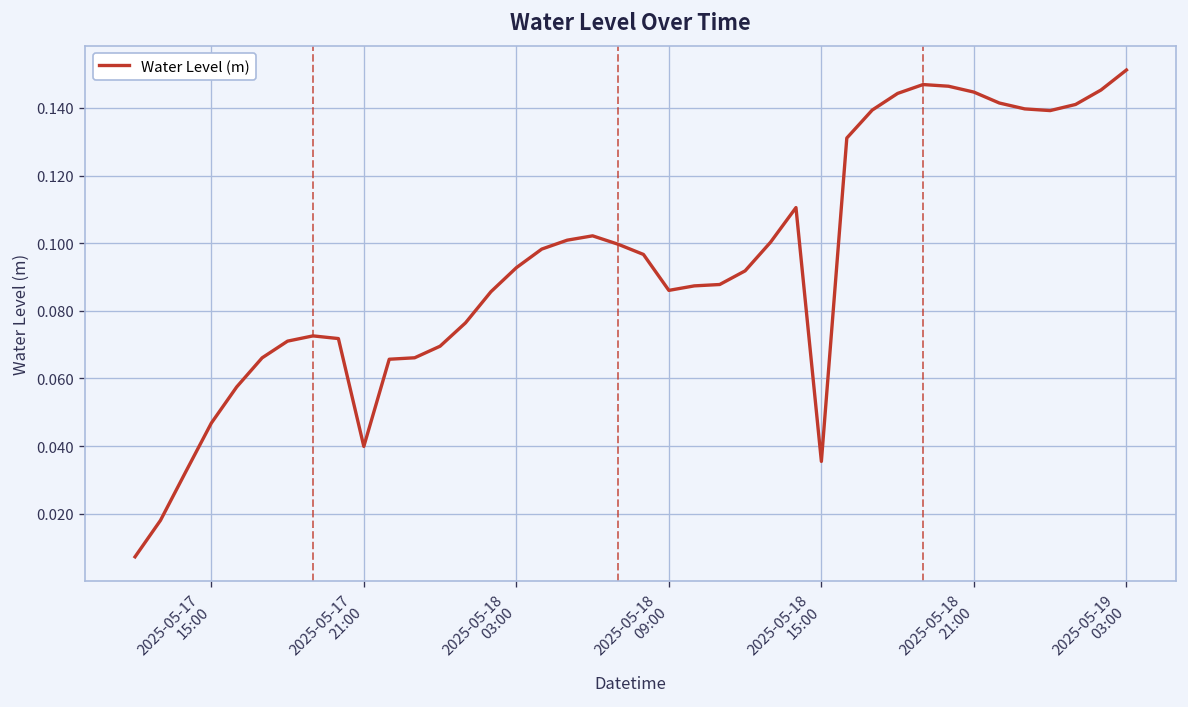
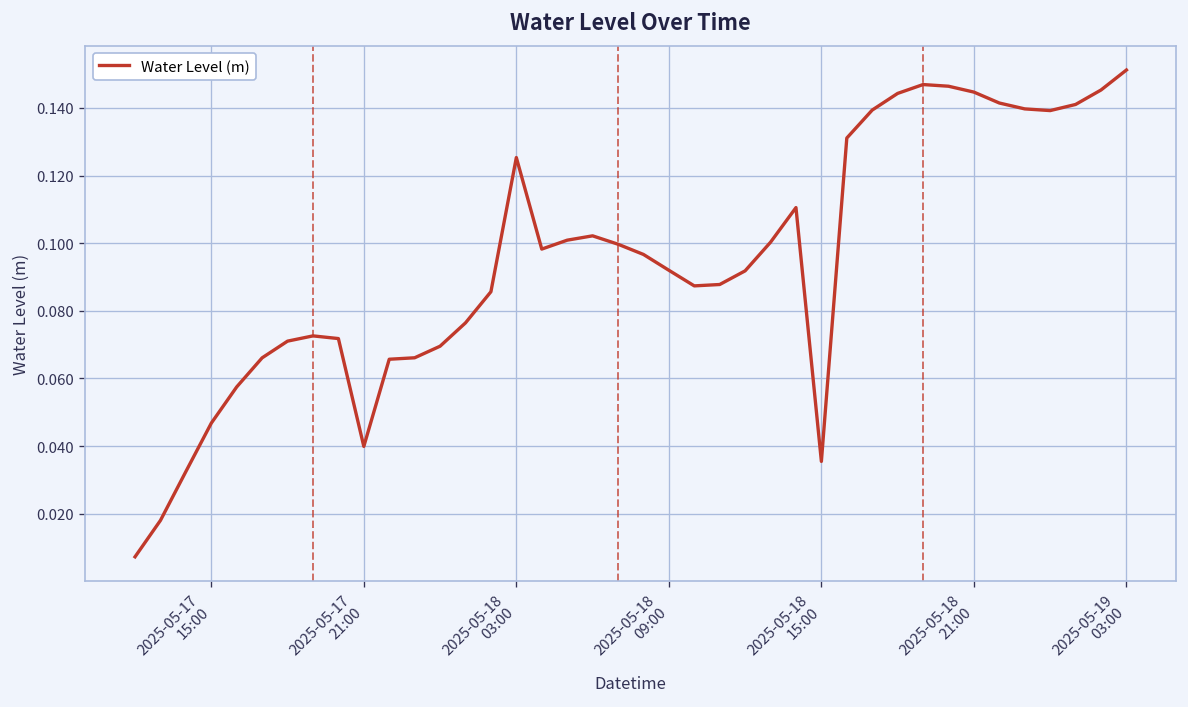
2025-05-18 03:00: 0.093 -> 0.125
2025-05-18 09:00: 0.086 -> 0.092
